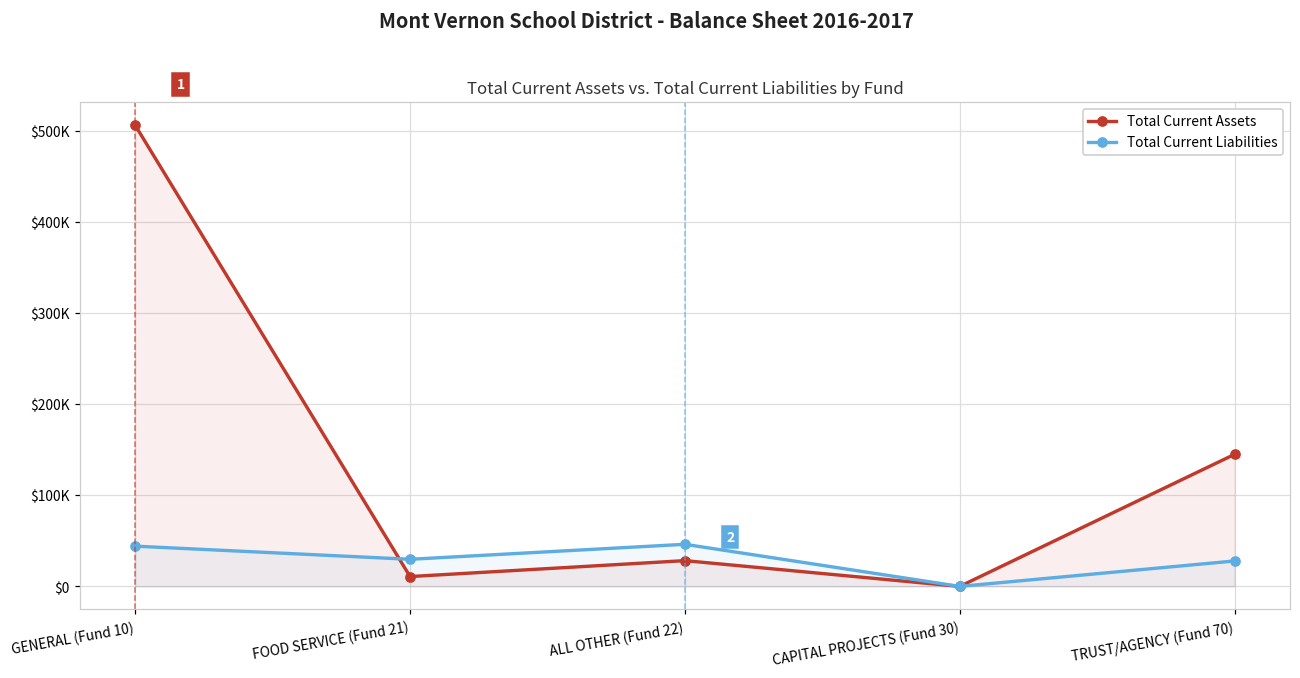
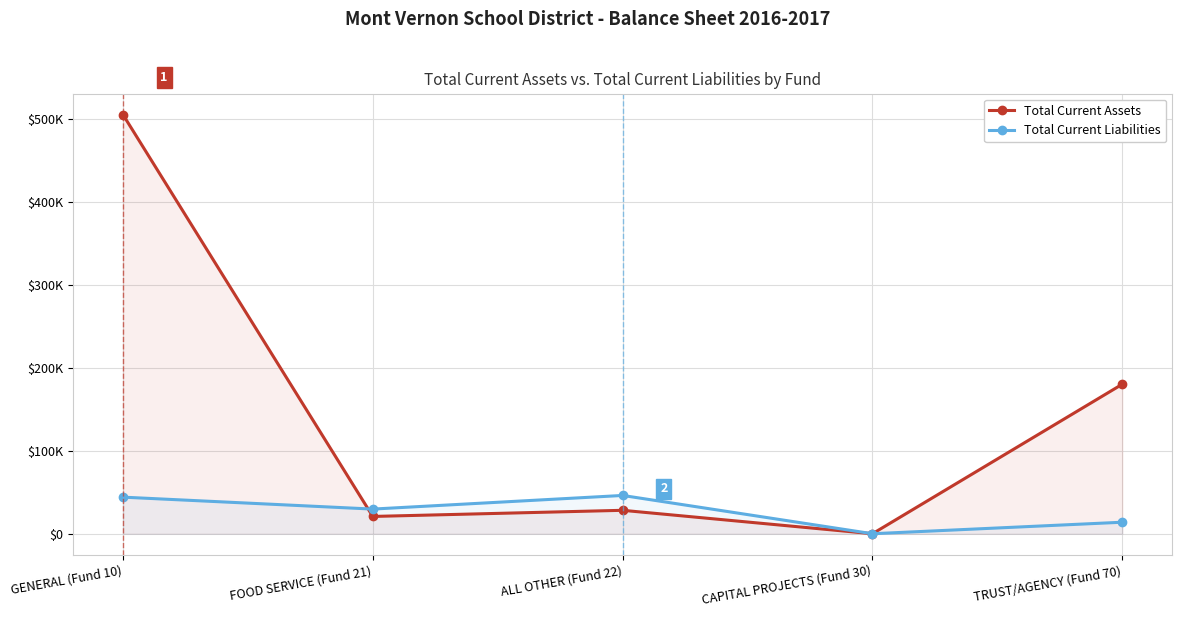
Total Current Assets, FOOD SERVICE (Fund 21): $10000 -> $20000
Total Current Assets, TRUST/AGENCY (Fund 70): $140000 -> $180000
Total Current Liabilities, TRUST/AGENCY (Fund 70): $30000 -> $10000
